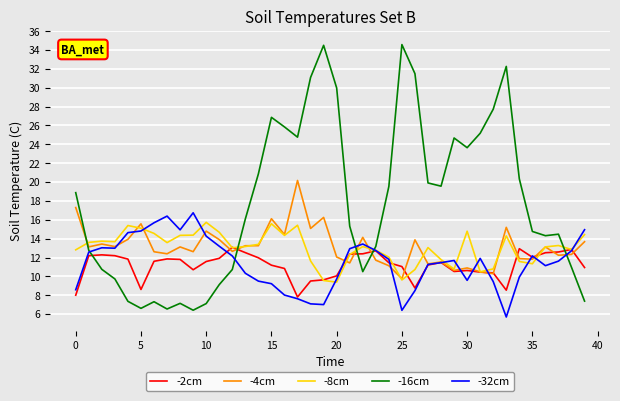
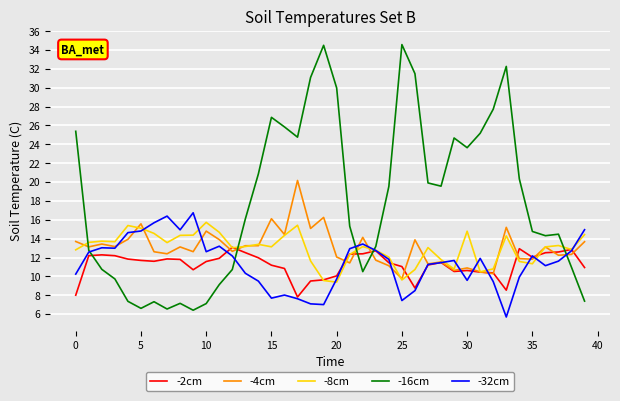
-4cm, 0: 17 -> 14
-16cm, 0: 19 -> 25
-32cm, 0: 9 -> 10
-2cm, 5: 9 -> 12
-32cm, 10: 14 -> 13
-8cm, 15: 16 -> 13
-32cm, 15: 9 -> 8
-32cm, 25: 6 -> 7
